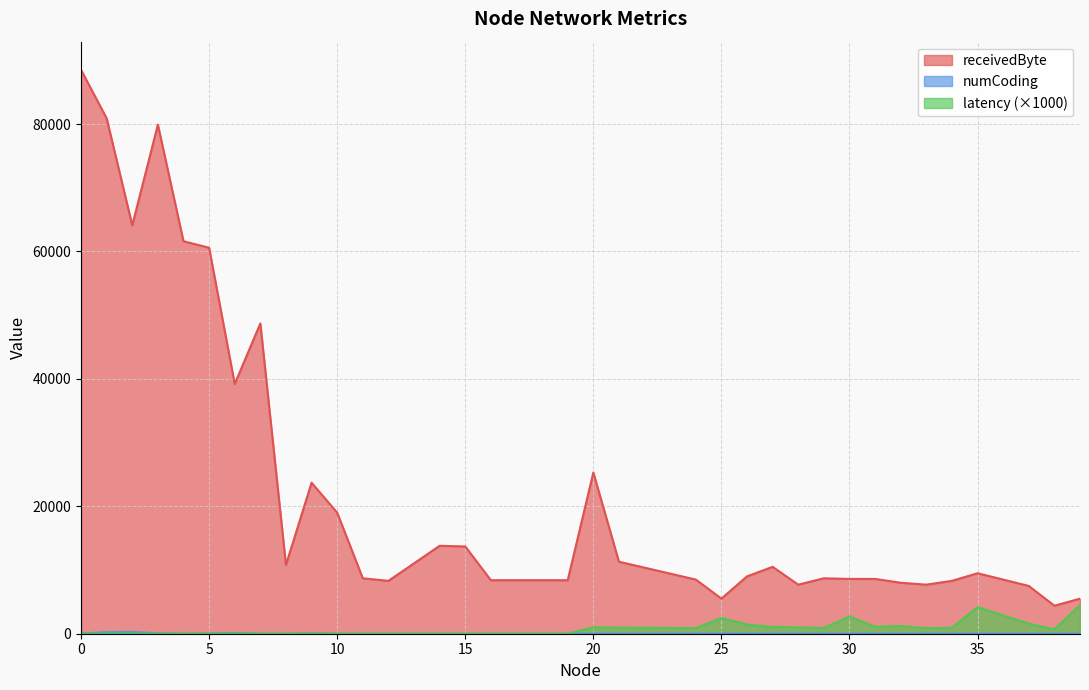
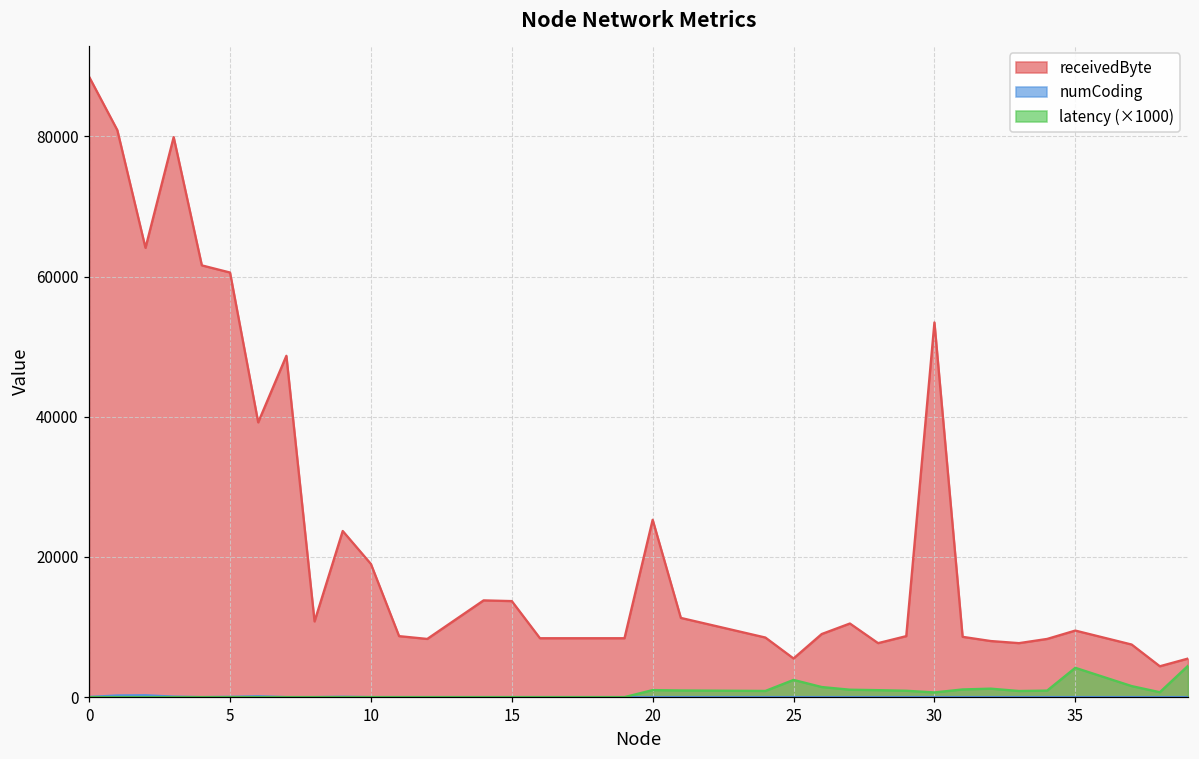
receivedByte, 30: 9000 -> 53000
latency (×1000), 30: 3000 -> 1000
